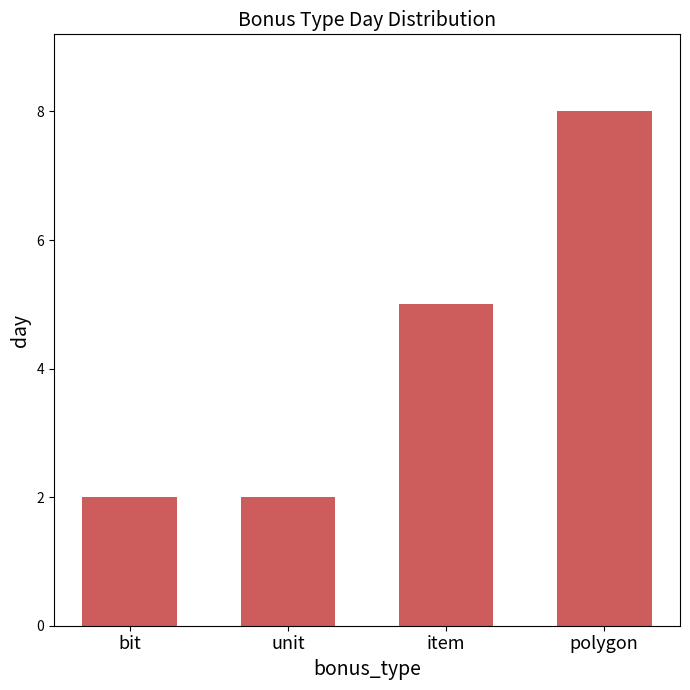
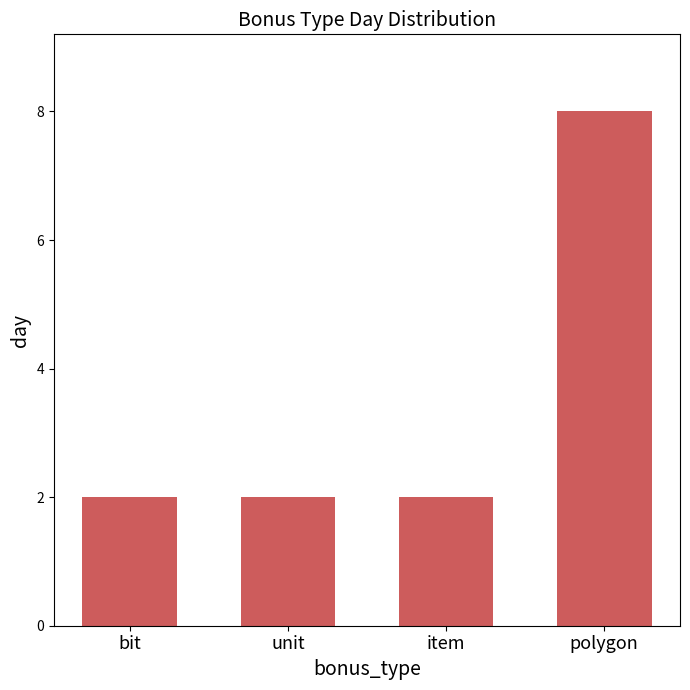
item: 5 -> 2
